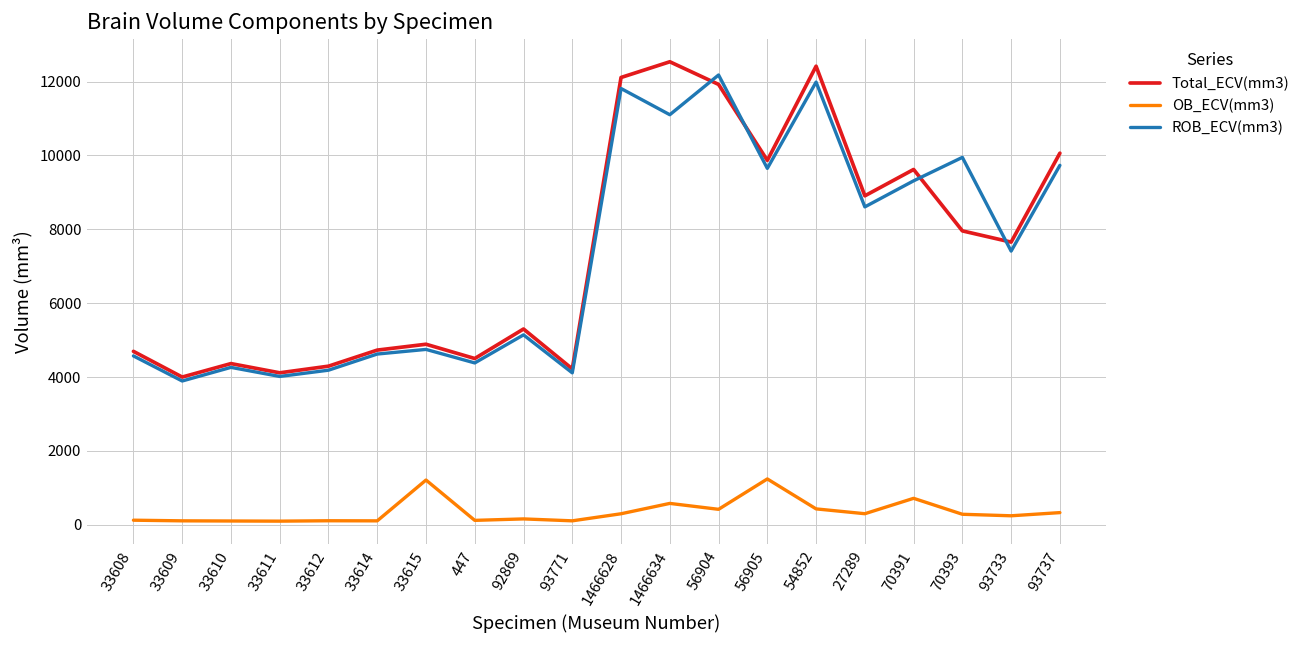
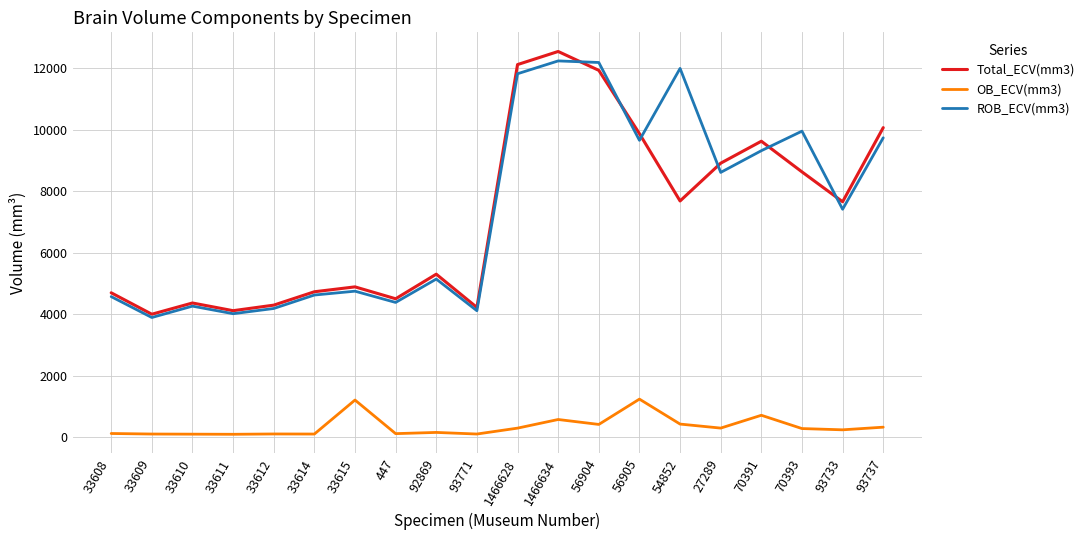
ROB_ECV(mm3), 1466634: 11100 -> 12200
Total_ECV(mm3), 54852: 12400 -> 7700
Total_ECV(mm3), 70393: 8000 -> 8600
